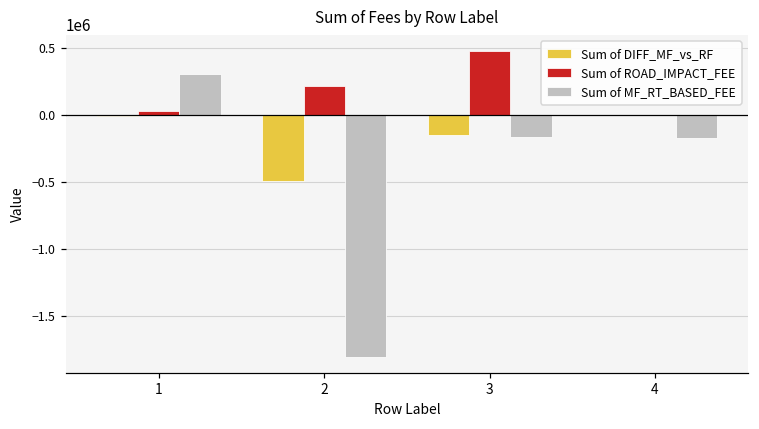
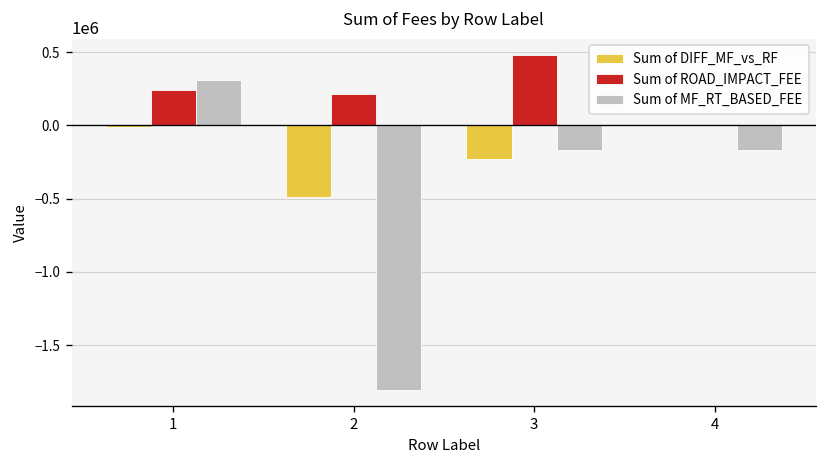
Sum of ROAD_IMPACT_FEE, 1: 30000 -> 240000
Sum of DIFF_MF_vs_RF, 3: -150000 -> -230000
